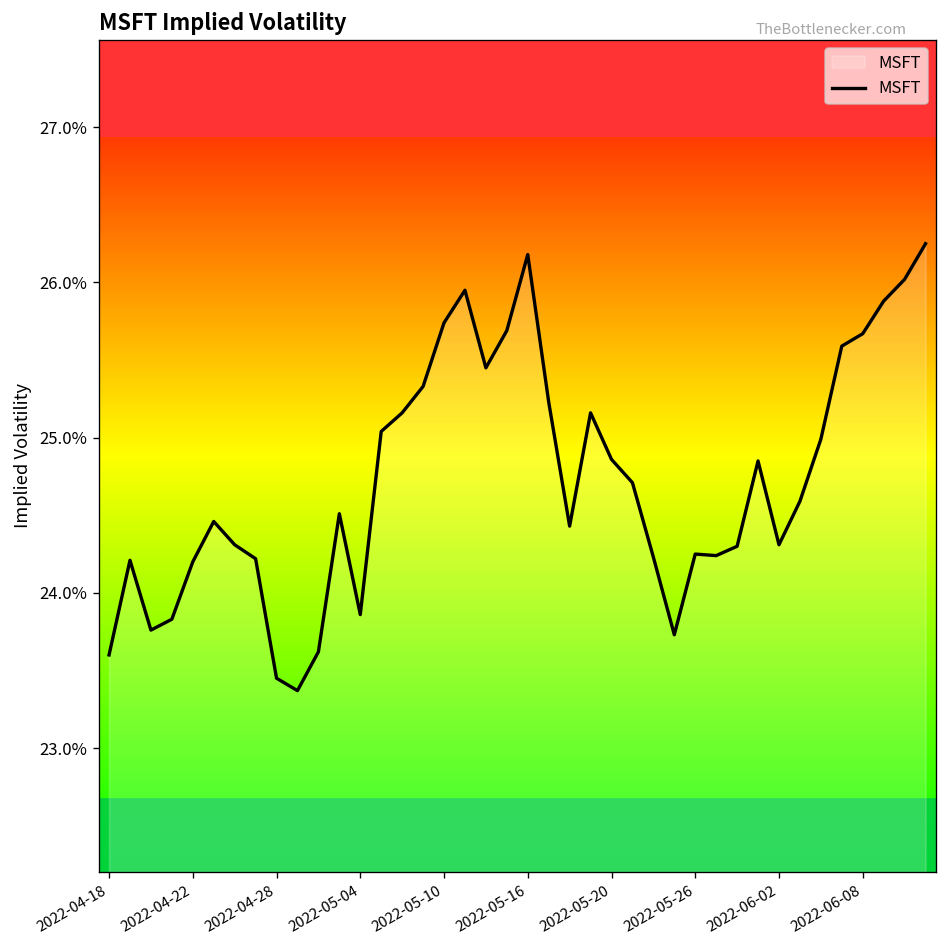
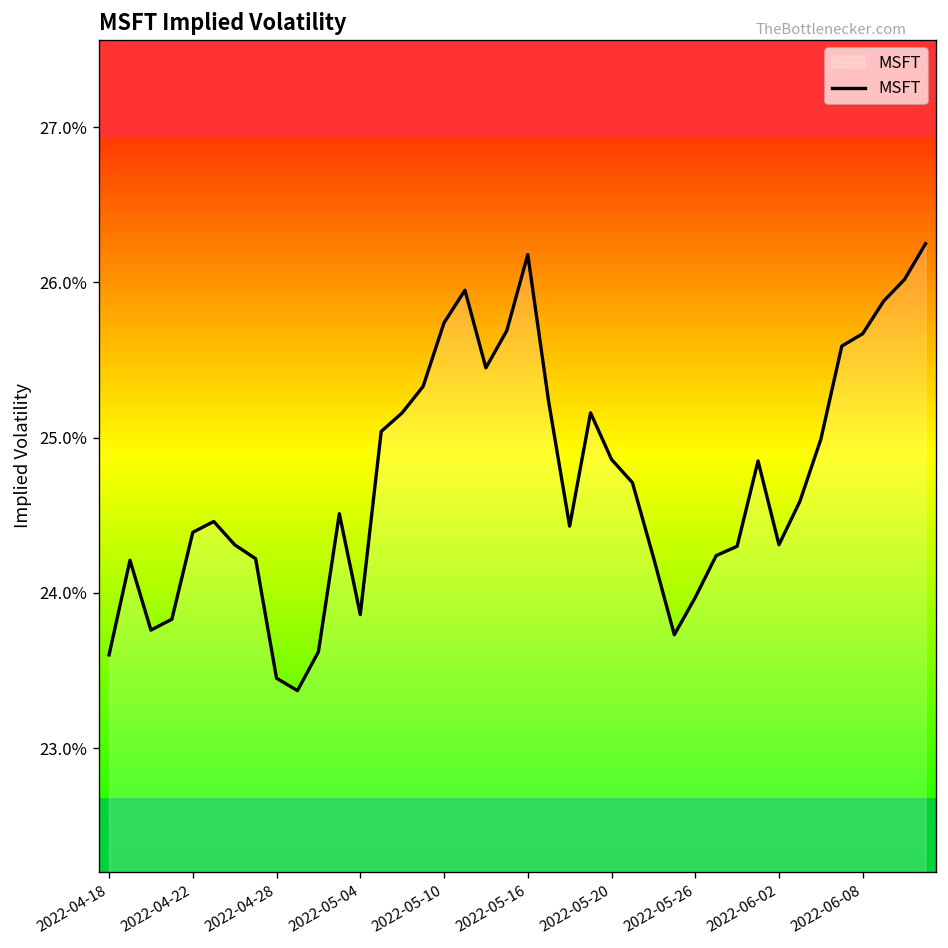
2022-04-22: 24.20% -> 24.39%
2022-05-26: 24.25% -> 23.97%
